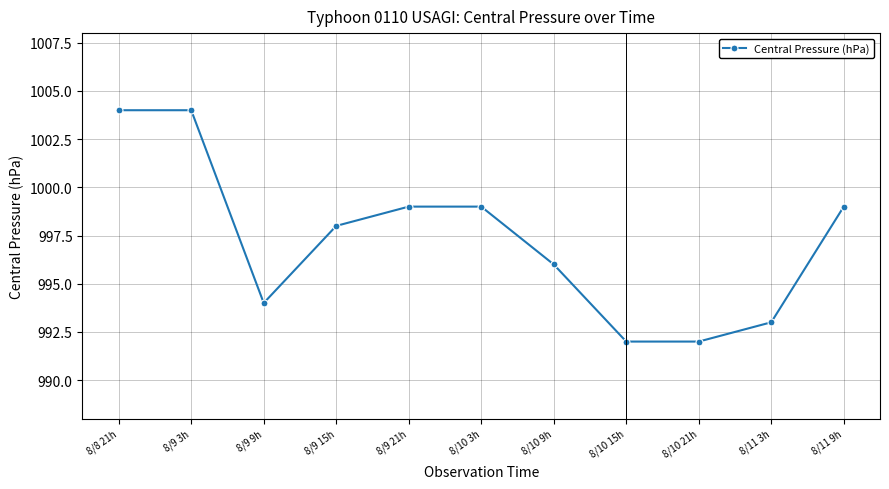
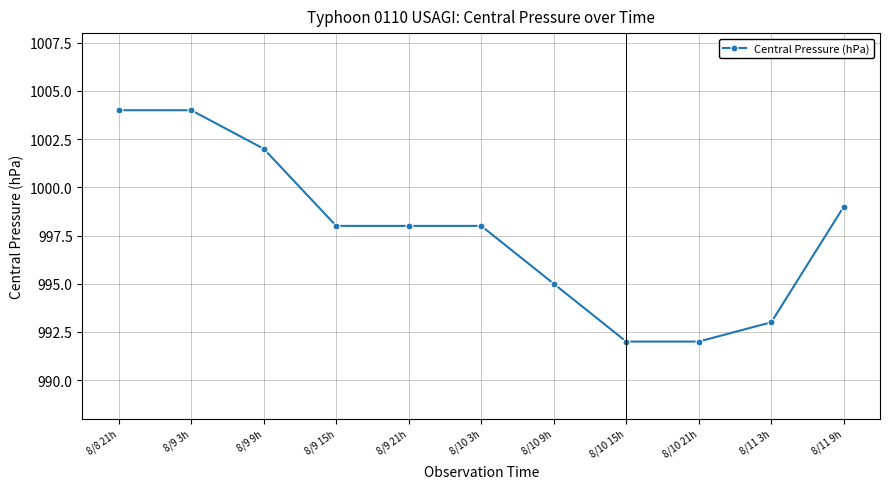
8/9 9h: 994 -> 1002
8/9 21h: 999 -> 998
8/10 3h: 999 -> 998
8/10 9h: 996 -> 995
